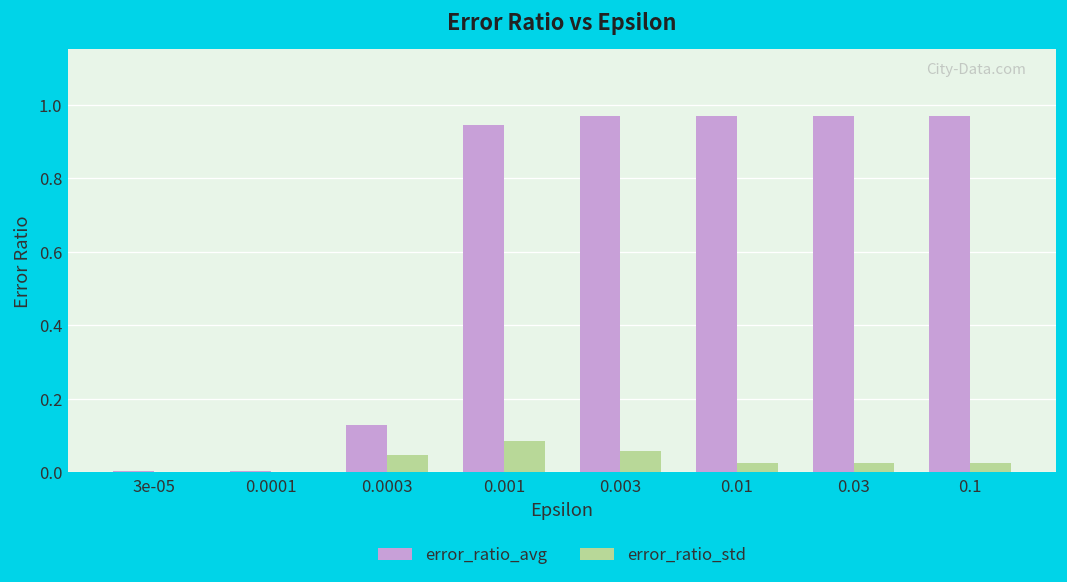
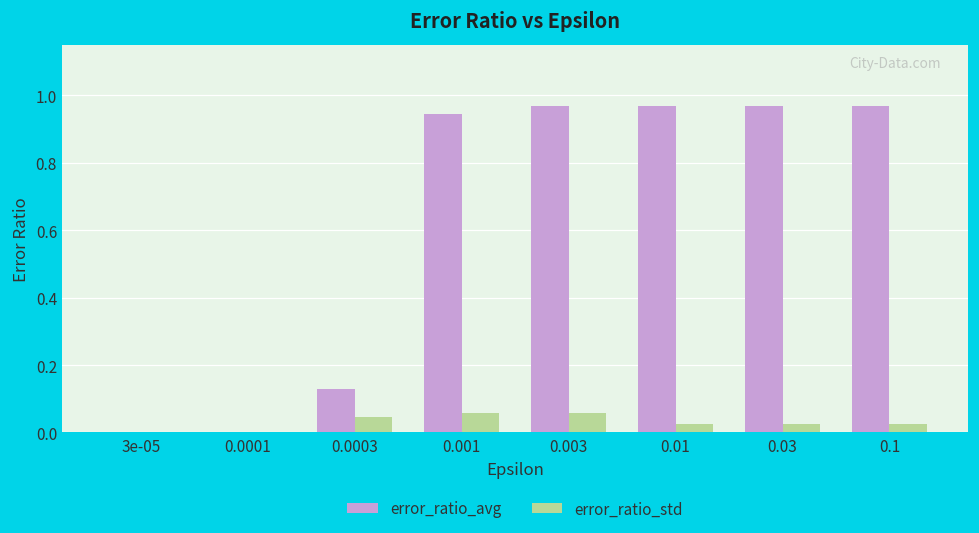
error_ratio_std, 0.001: 0.09 -> 0.06
